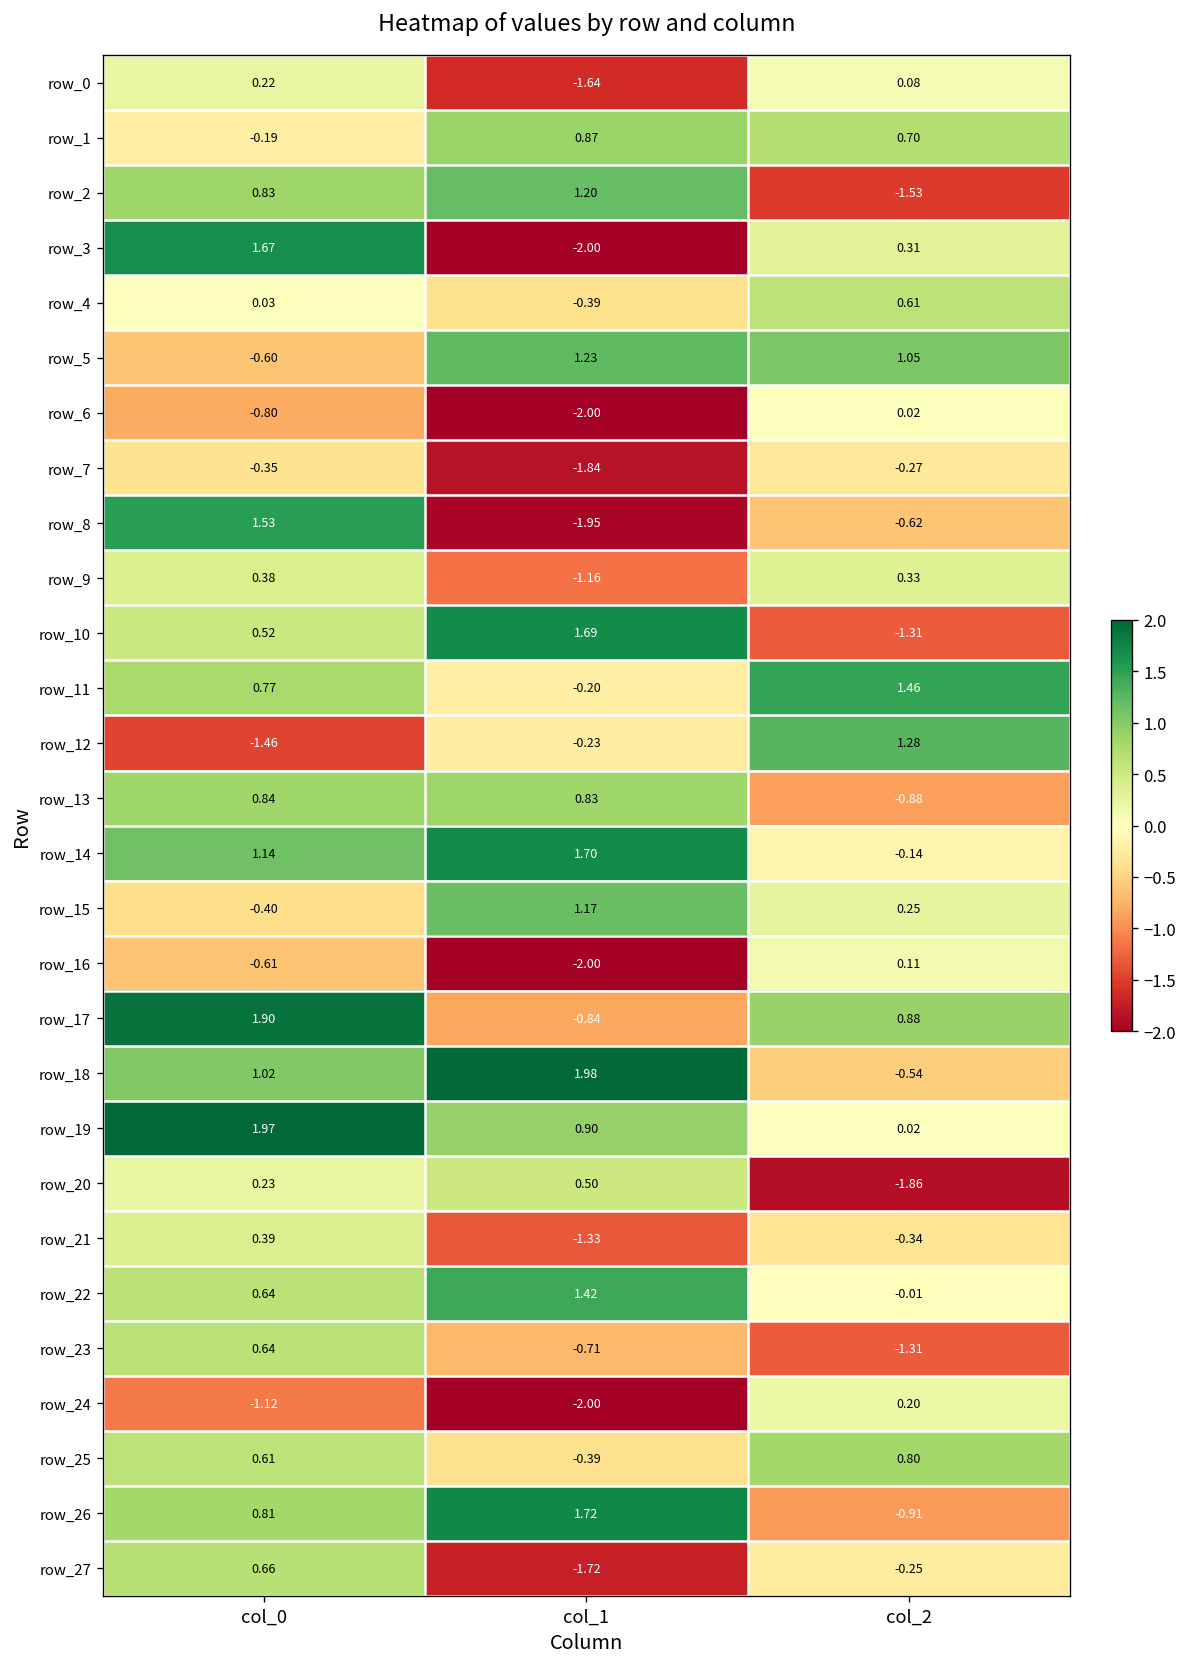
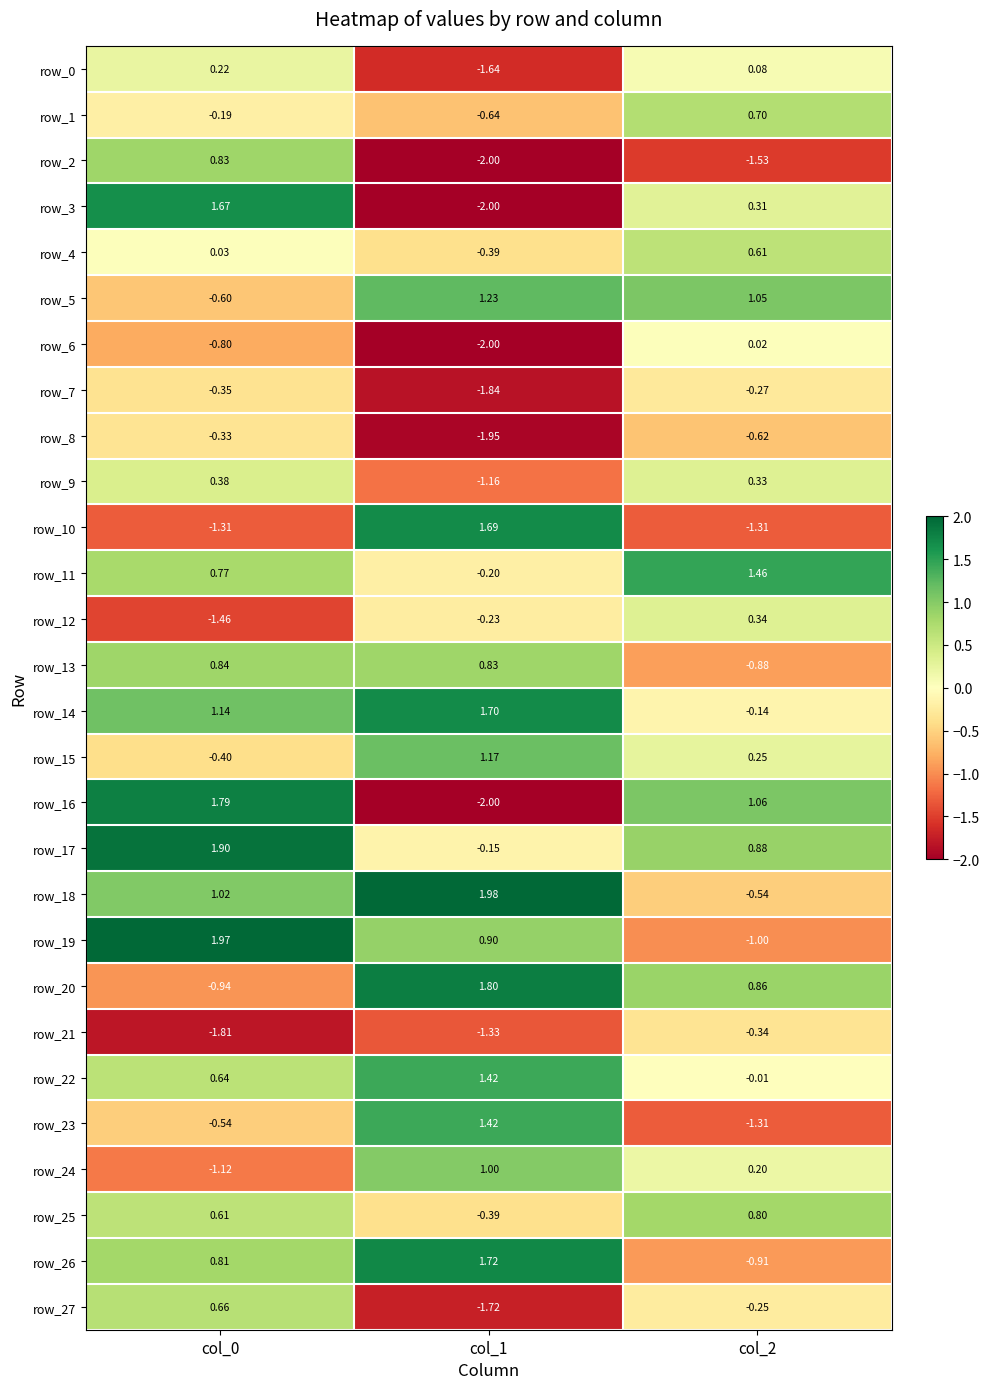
row_1, col_1: 0.87 -> -0.64
row_2, col_1: 1.20 -> -2.00
row_8, col_0: 1.53 -> -0.33
row_10, col_0: 0.52 -> -1.31
row_12, col_2: 1.28 -> 0.34
row_16, col_0: -0.61 -> 1.79
row_16, col_2: 0.11 -> 1.06
row_17, col_1: -0.84 -> -0.15
row_19, col_2: 0.02 -> -1.00
row_20, col_0: 0.23 -> -0.94
row_20, col_1: 0.50 -> 1.80
row_20, col_2: -1.86 -> 0.86
row_21, col_0: 0.39 -> -1.81
row_23, col_0: 0.64 -> -0.54
row_23, col_1: -0.71 -> 1.42
row_24, col_1: -2.00 -> 1.00
